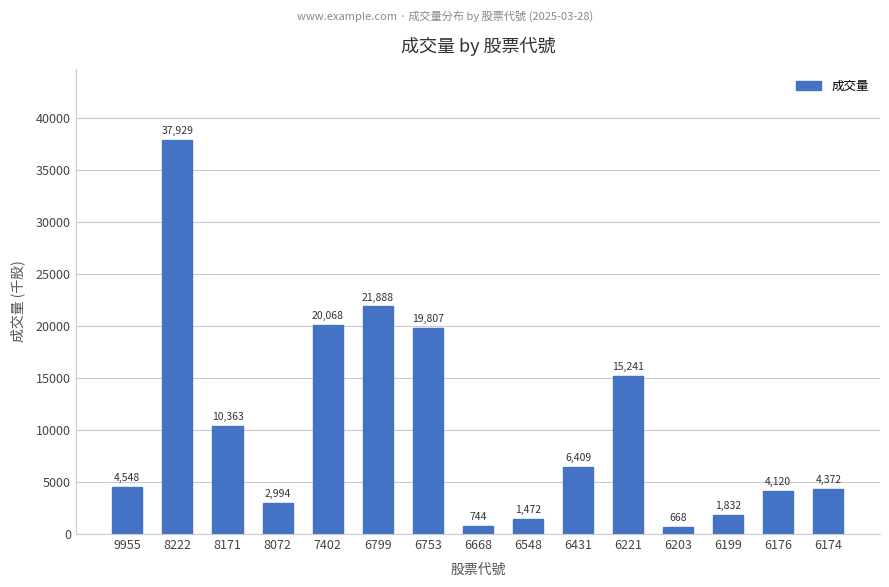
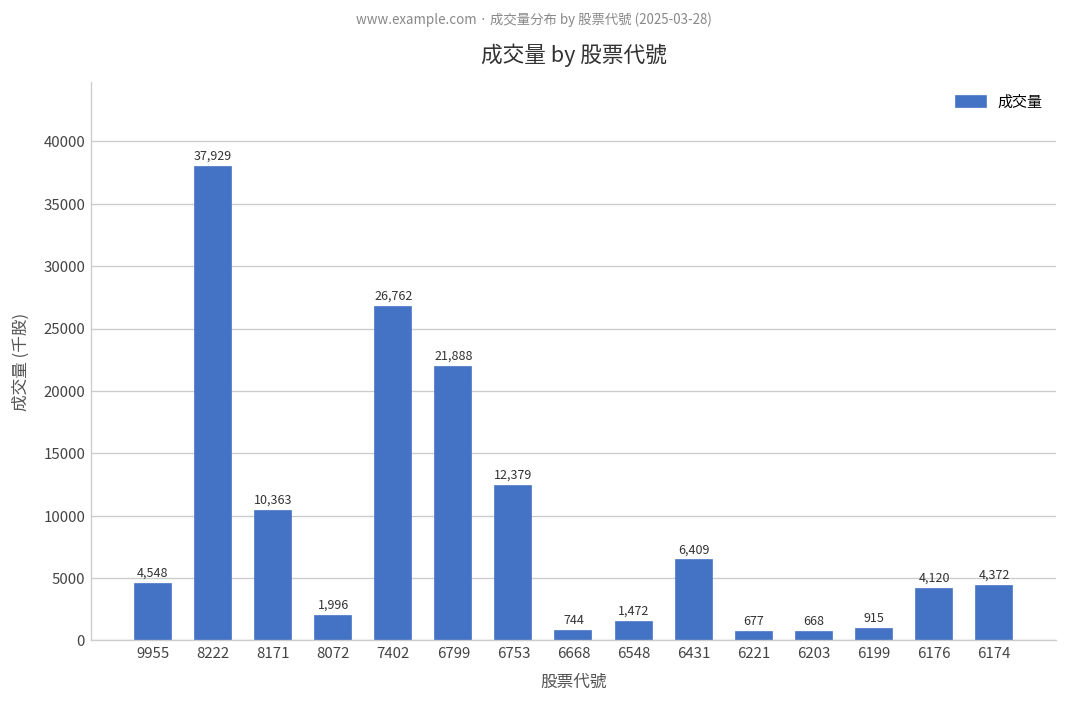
8072: 2,994 -> 1,996
7402: 20,068 -> 26,762
6753: 19,807 -> 12,379
6221: 15,241 -> 677
6199: 1,832 -> 915
